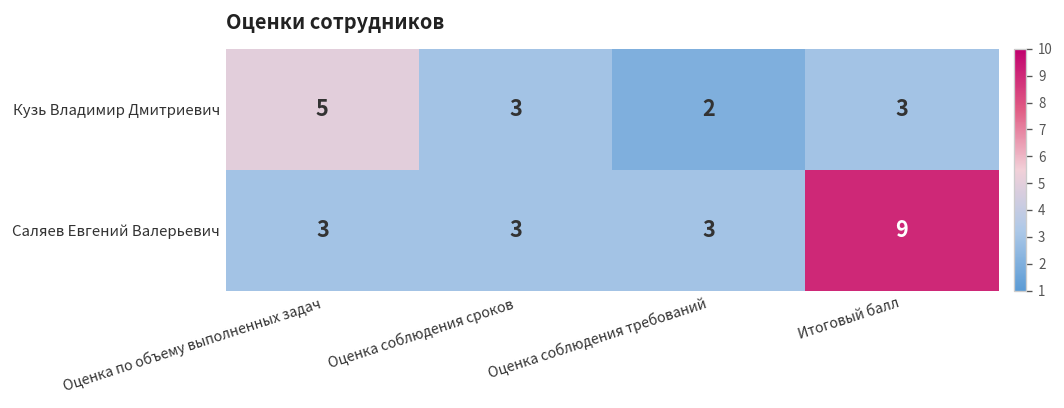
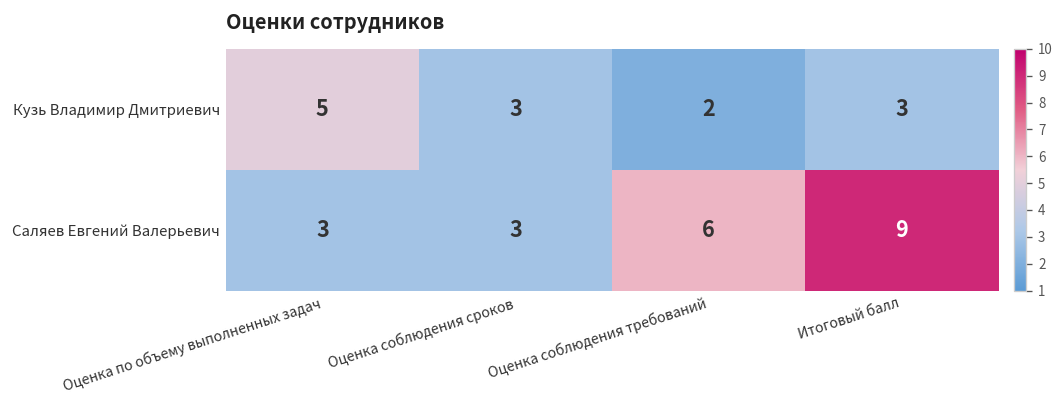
Саляев Евгений Валерьевич, Оценка соблюдения требований: 3 -> 6
